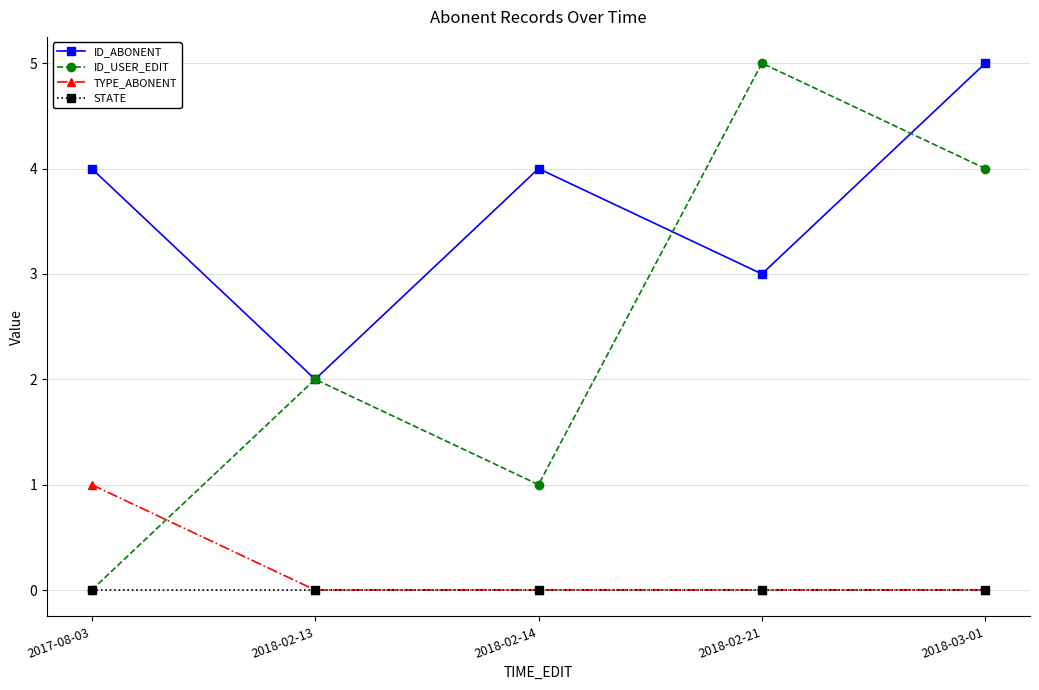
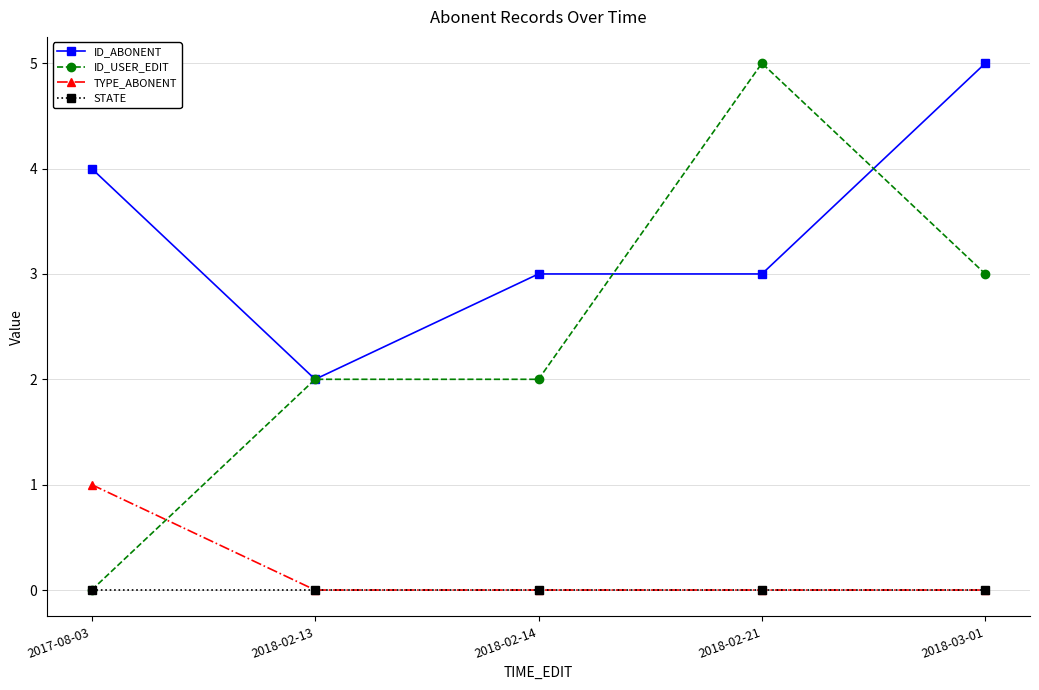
ID_ABONENT, 2018-02-14: 4 -> 3
ID_USER_EDIT, 2018-02-14: 1 -> 2
ID_USER_EDIT, 2018-03-01: 4 -> 3
